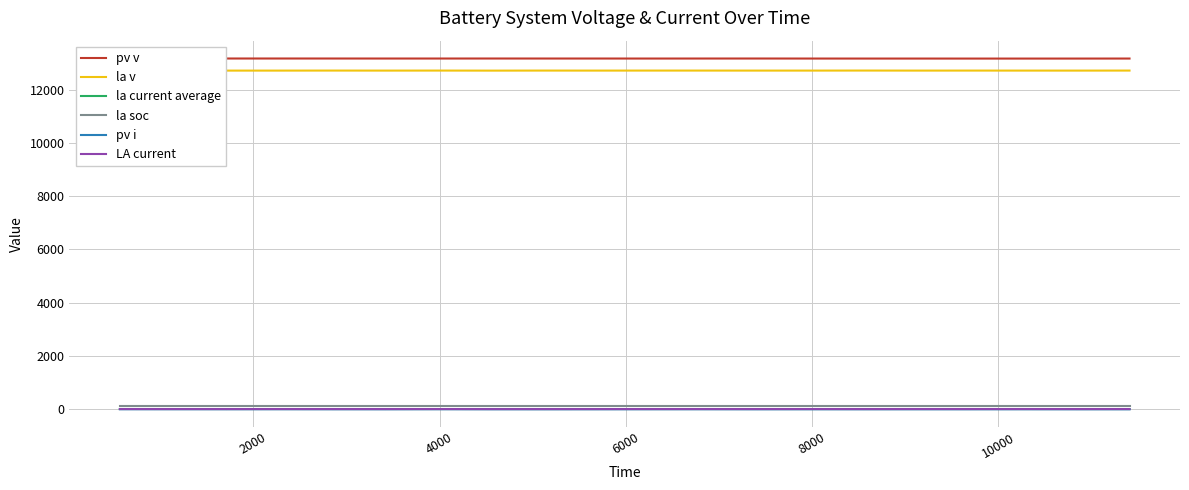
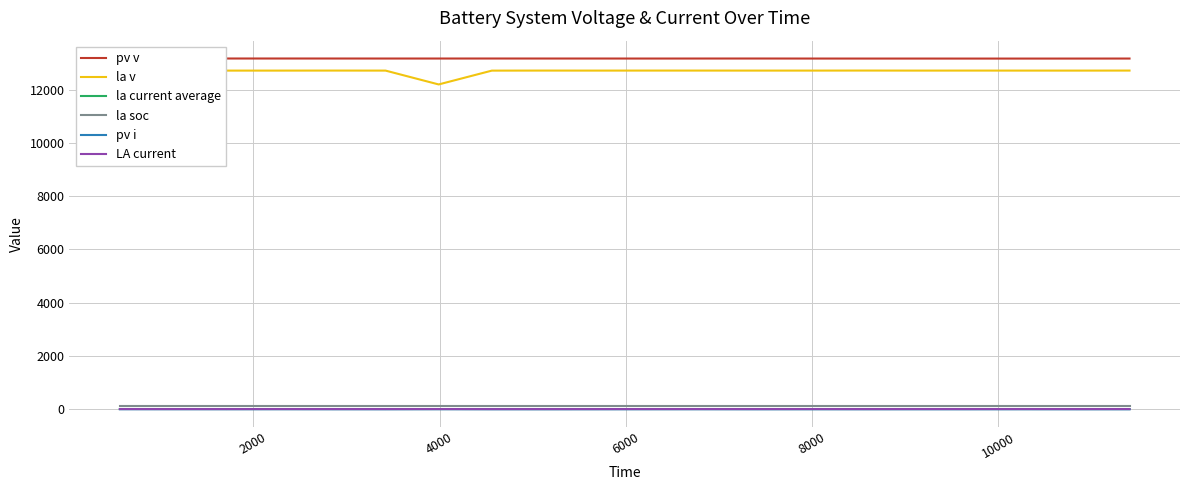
la v, 4000: 12700 -> 12200
